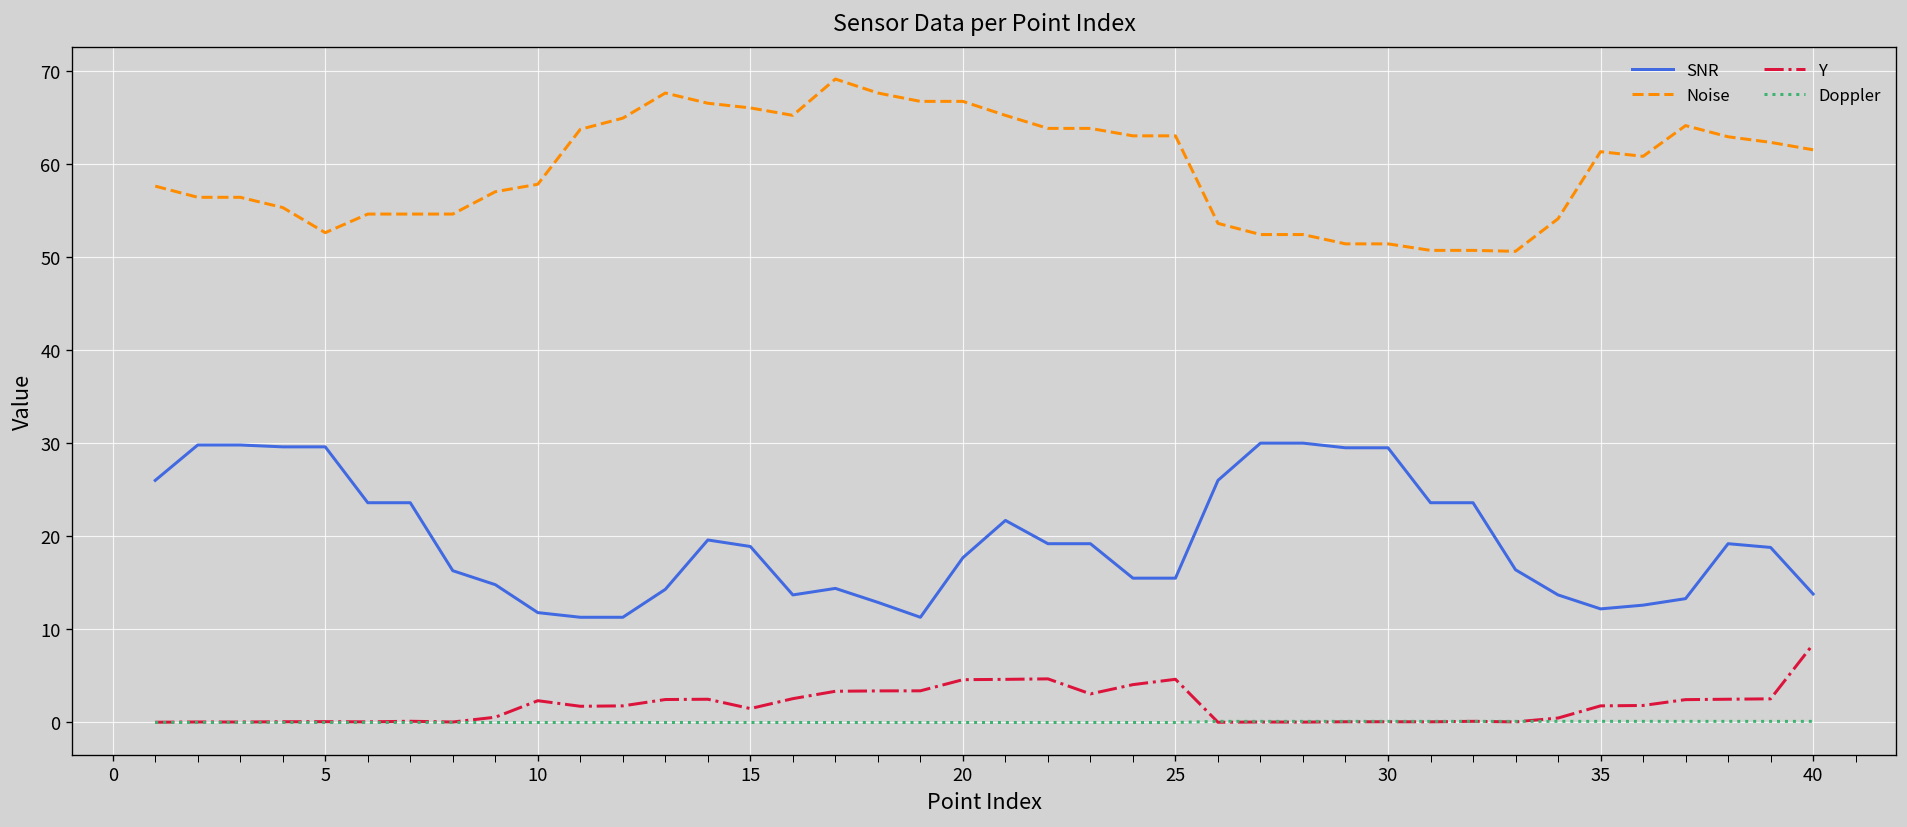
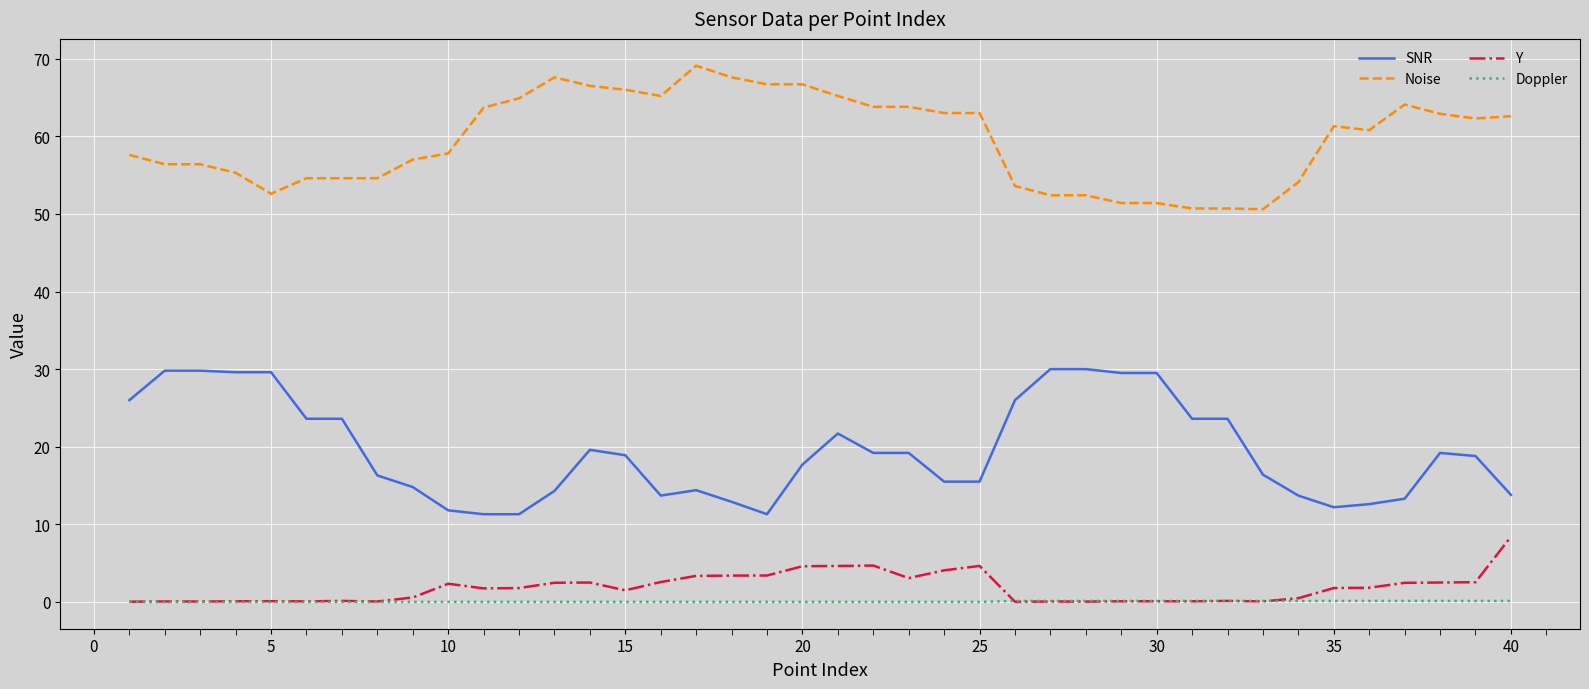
Noise, 40: 62 -> 63
